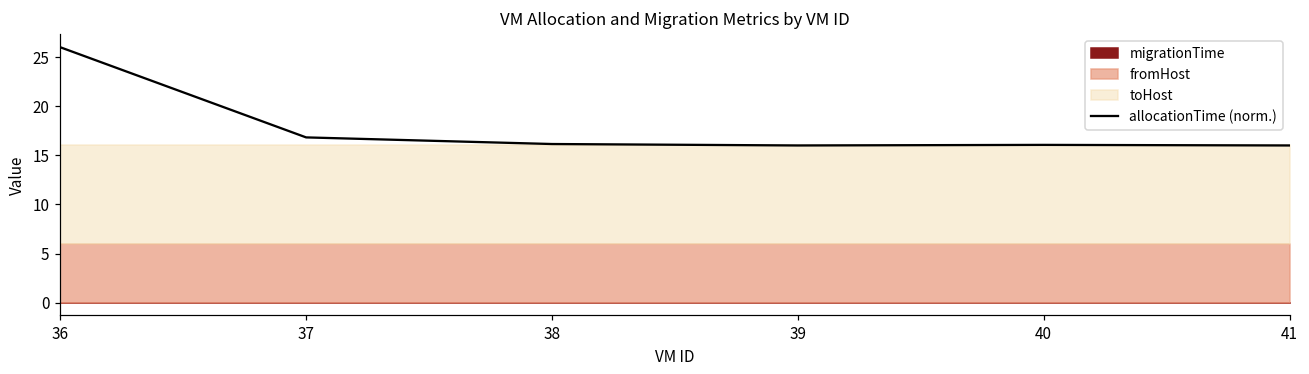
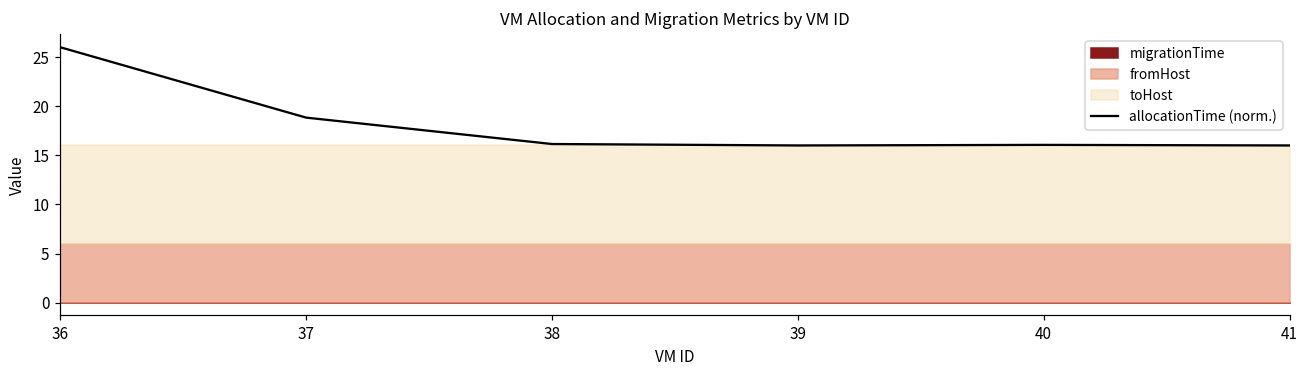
allocationTime (norm.), 37: 17 -> 19
